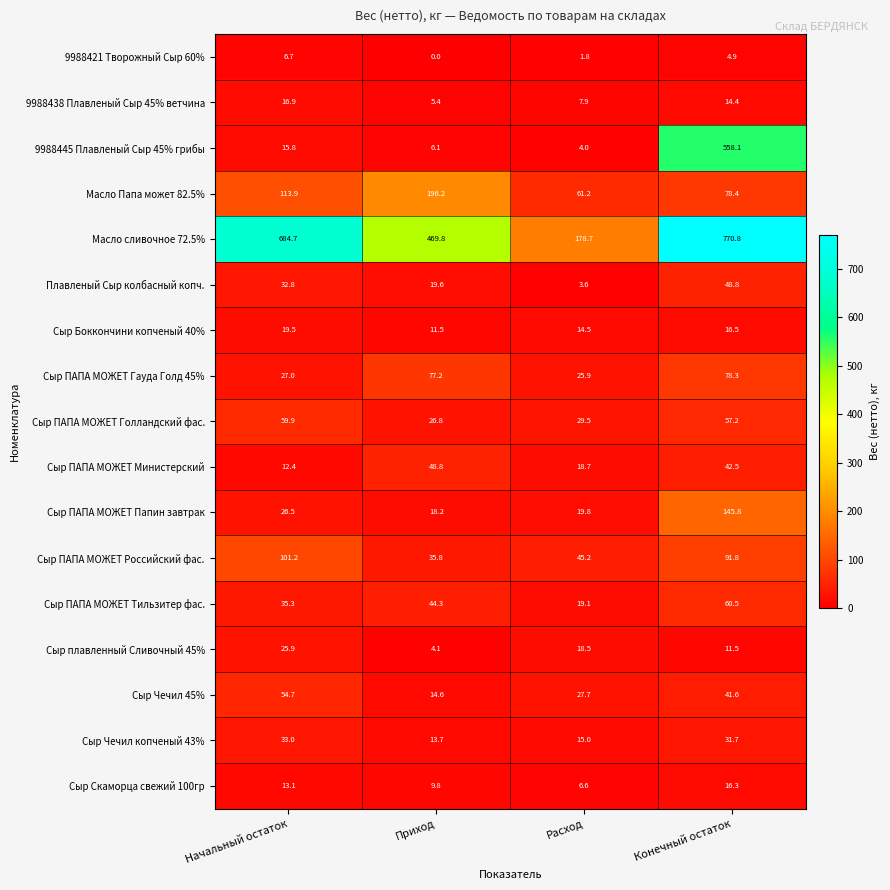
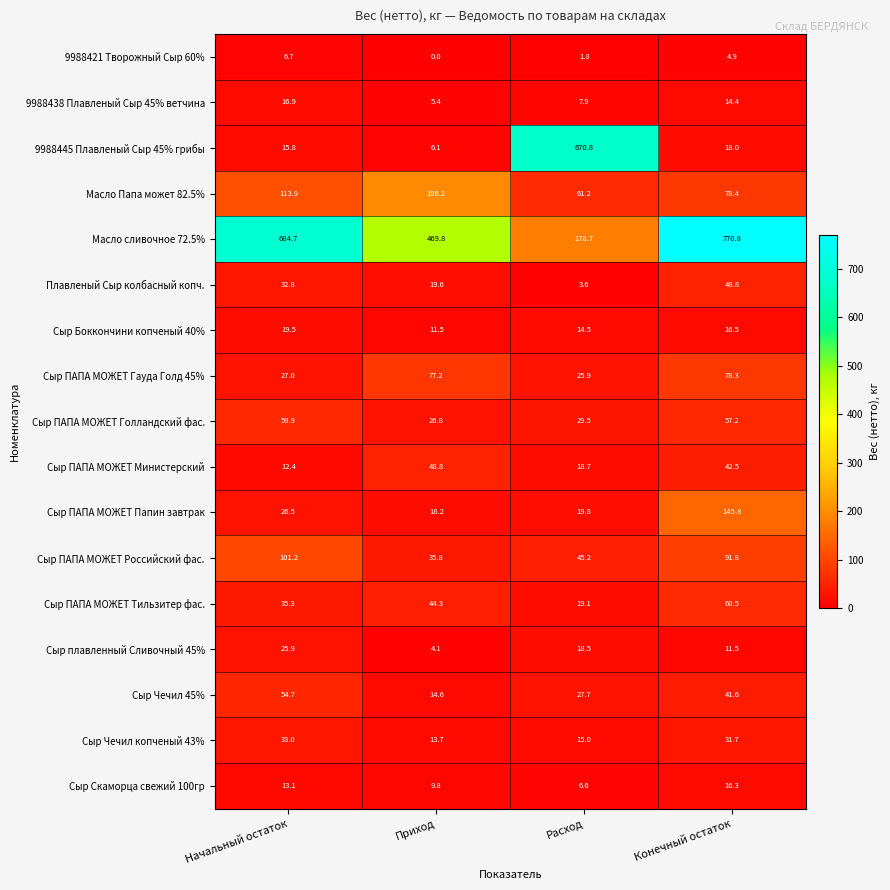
9988445 Плавленый Сыр 45% грибы, Расход: 4.0 -> 670.8
9988445 Плавленый Сыр 45% грибы, Конечный остаток: 558.1 -> 18.0
